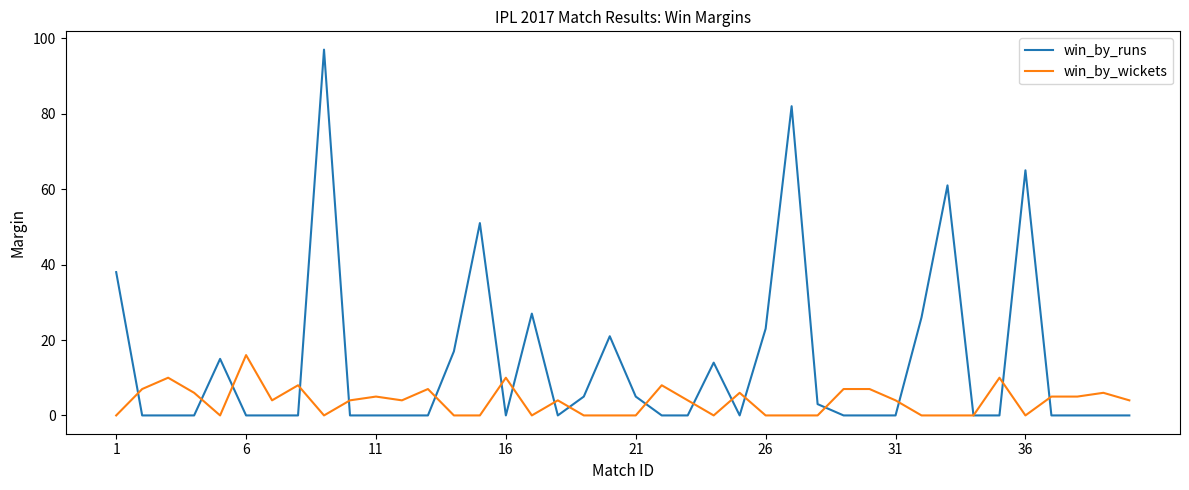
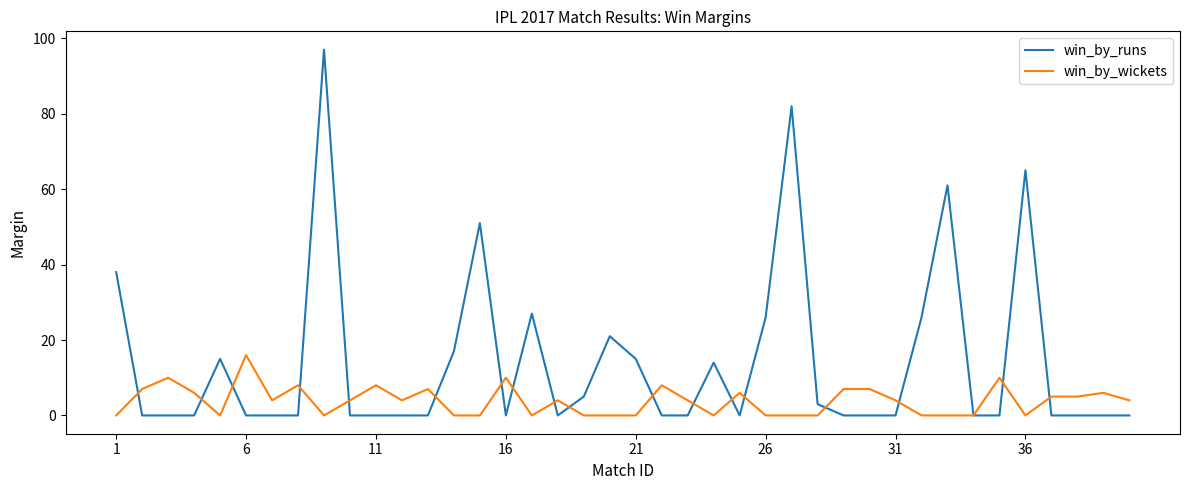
win_by_wickets, 11: 5 -> 8
win_by_runs, 21: 5 -> 15
win_by_runs, 26: 23 -> 26
